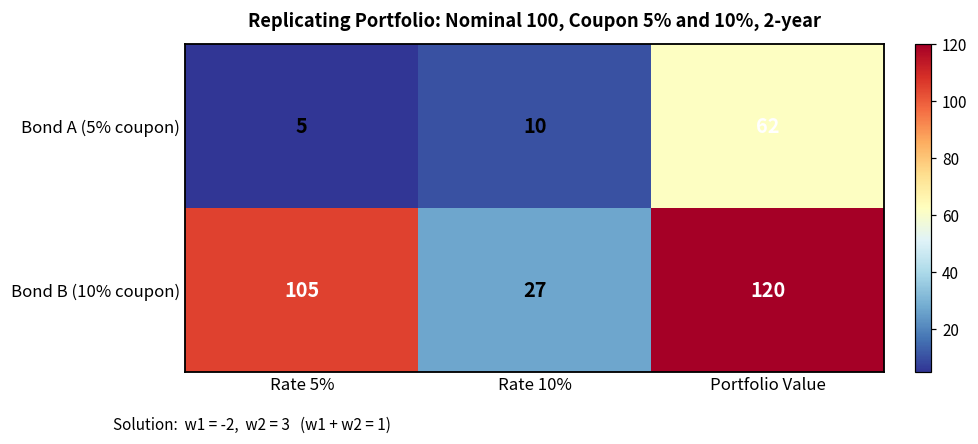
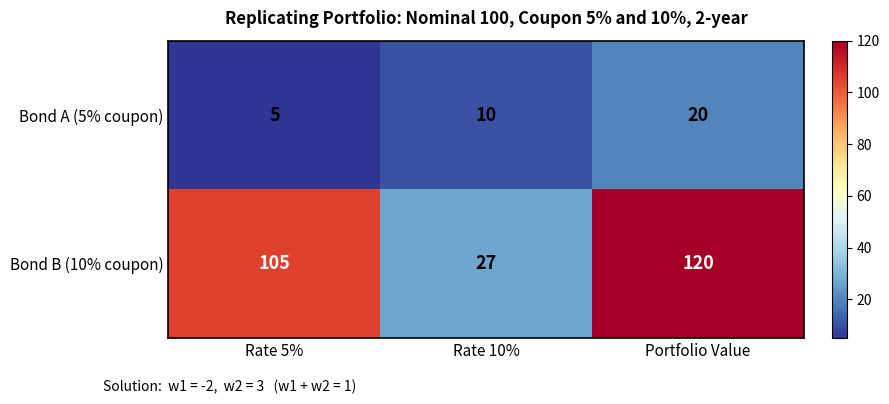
Bond A (5% coupon), Portfolio Value: 62 -> 20
